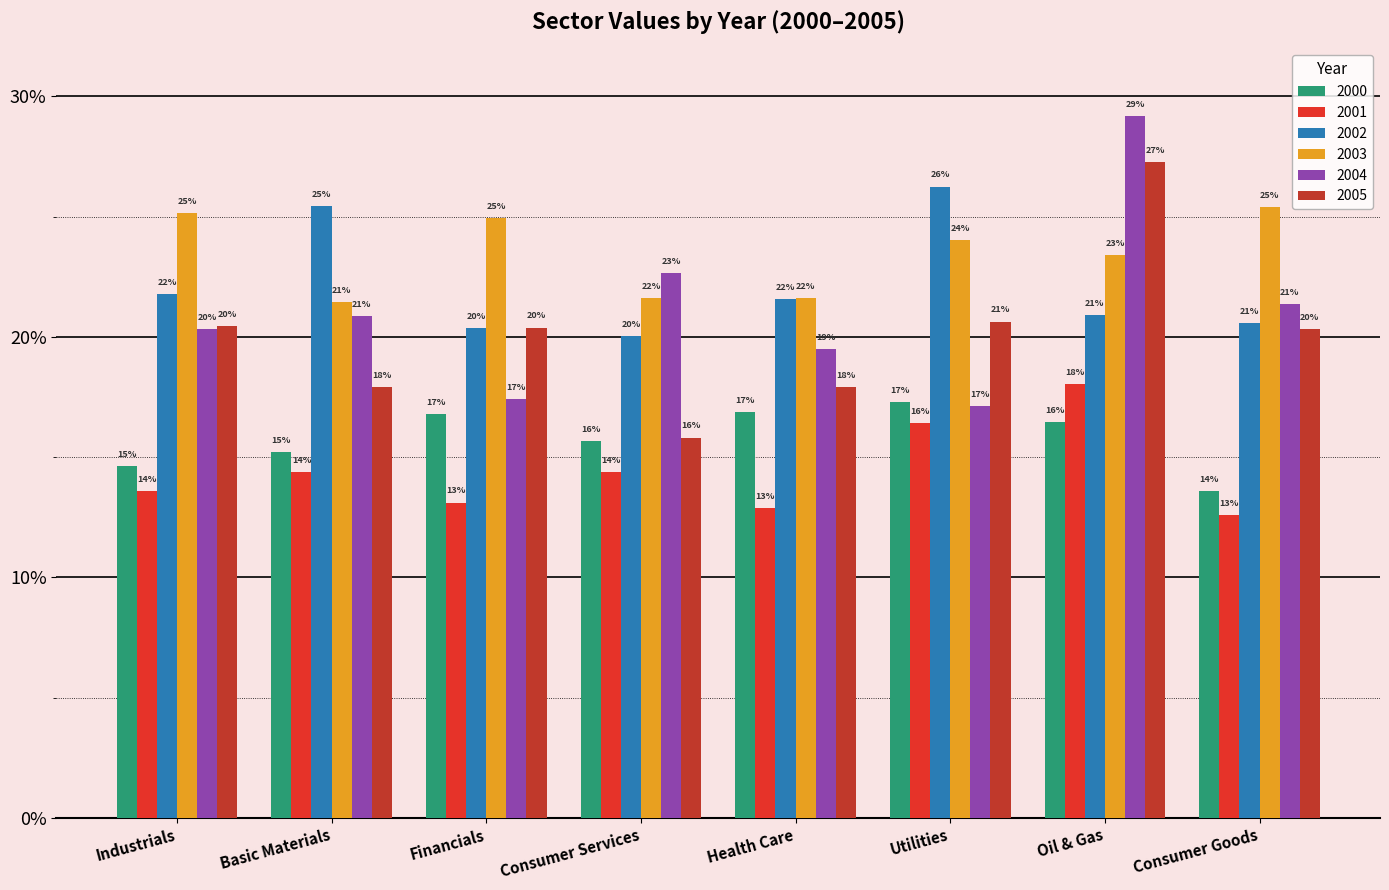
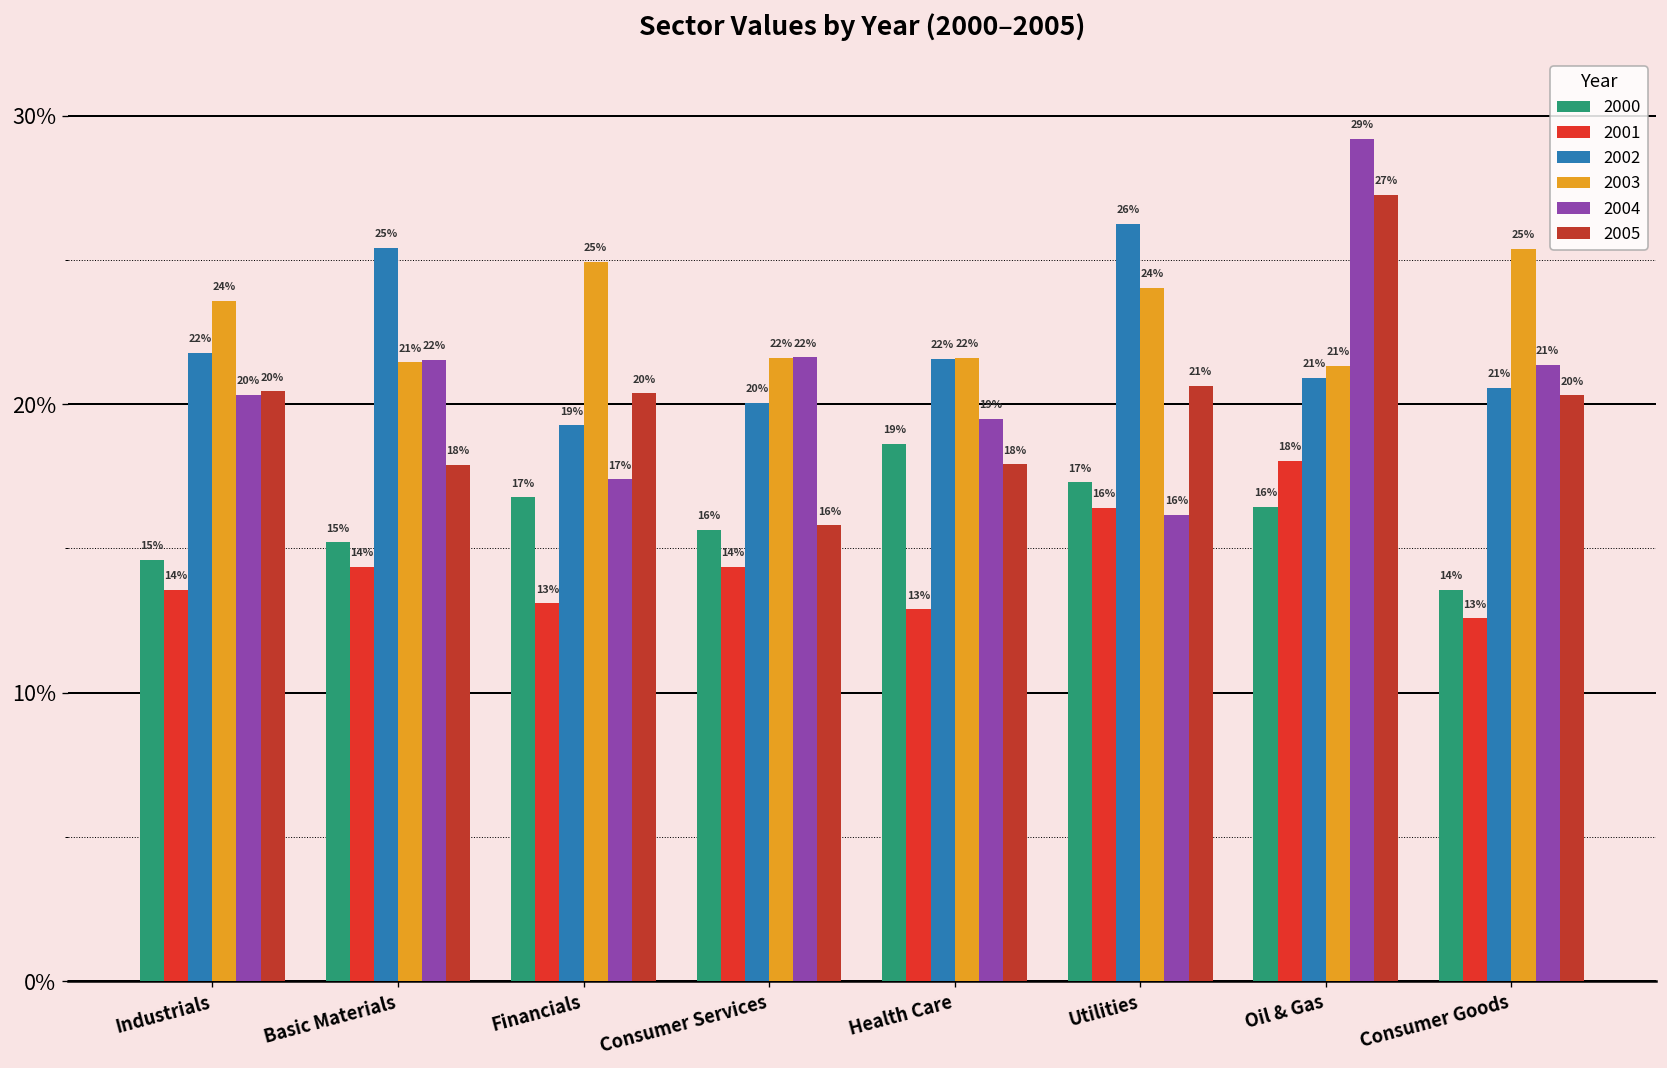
2003, Industrials: 25% -> 24%
2004, Basic Materials: 21% -> 22%
2002, Financials: 20% -> 19%
2004, Consumer Services: 23% -> 22%
2000, Health Care: 17% -> 19%
2004, Utilities: 17% -> 16%
2003, Oil & Gas: 23% -> 21%
